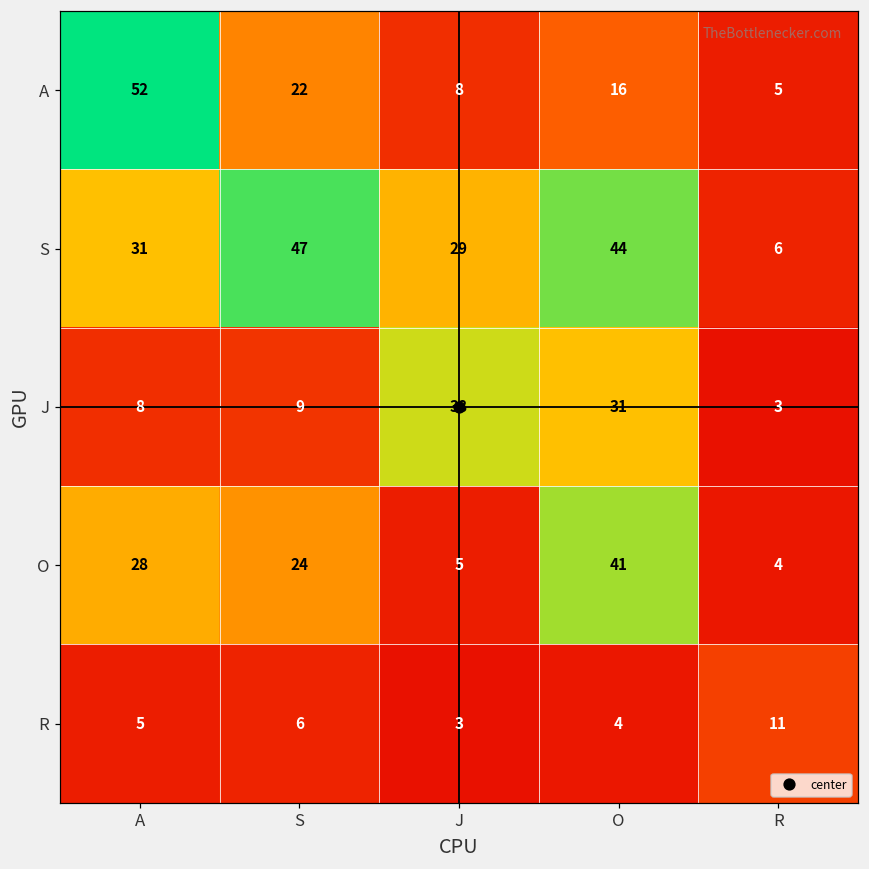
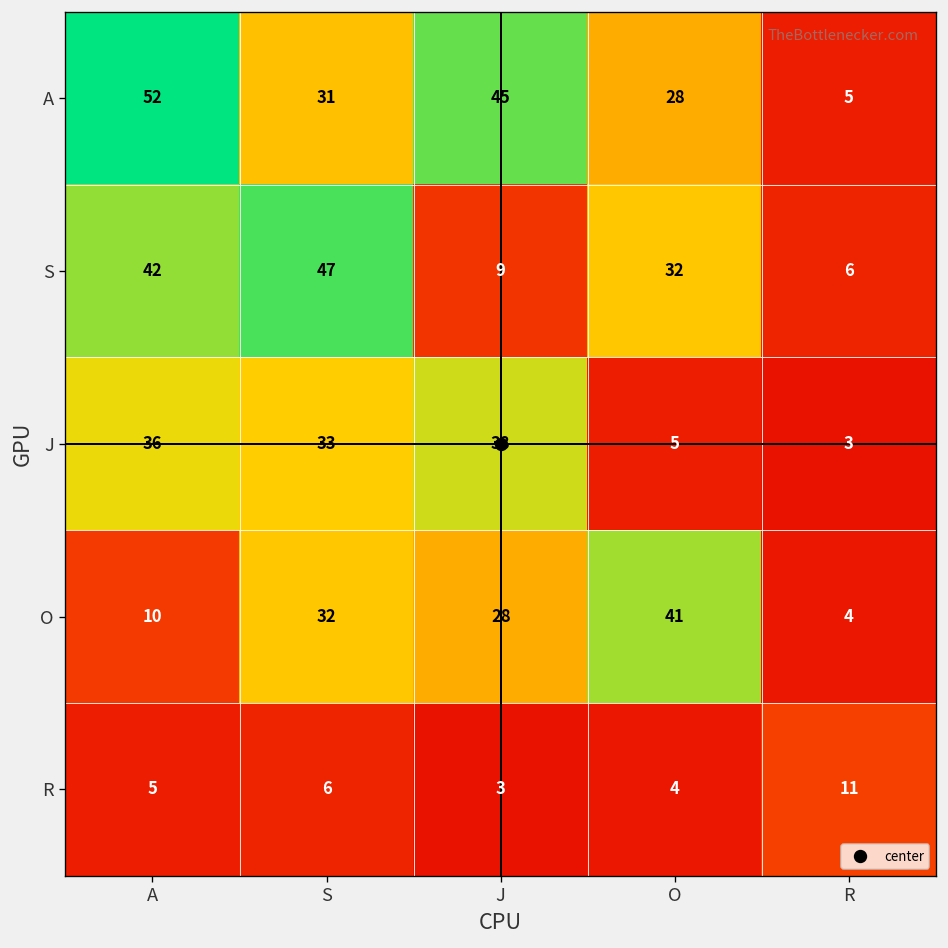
A, S: 22 -> 31
A, J: 8 -> 45
A, O: 16 -> 28
S, A: 31 -> 42
S, J: 29 -> 9
S, O: 44 -> 32
J, A: 8 -> 36
J, S: 9 -> 33
J, O: 31 -> 5
O, A: 28 -> 10
O, S: 24 -> 32
O, J: 5 -> 28
